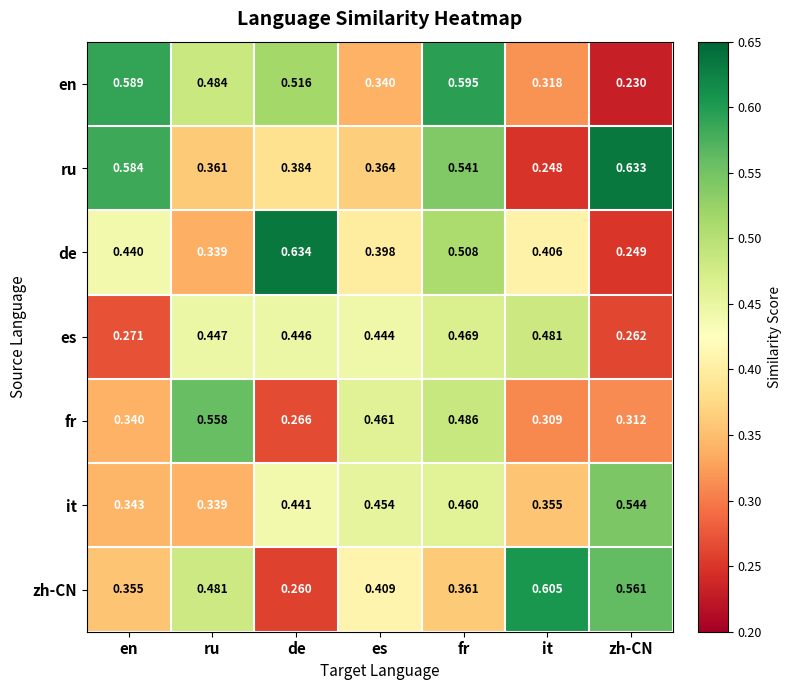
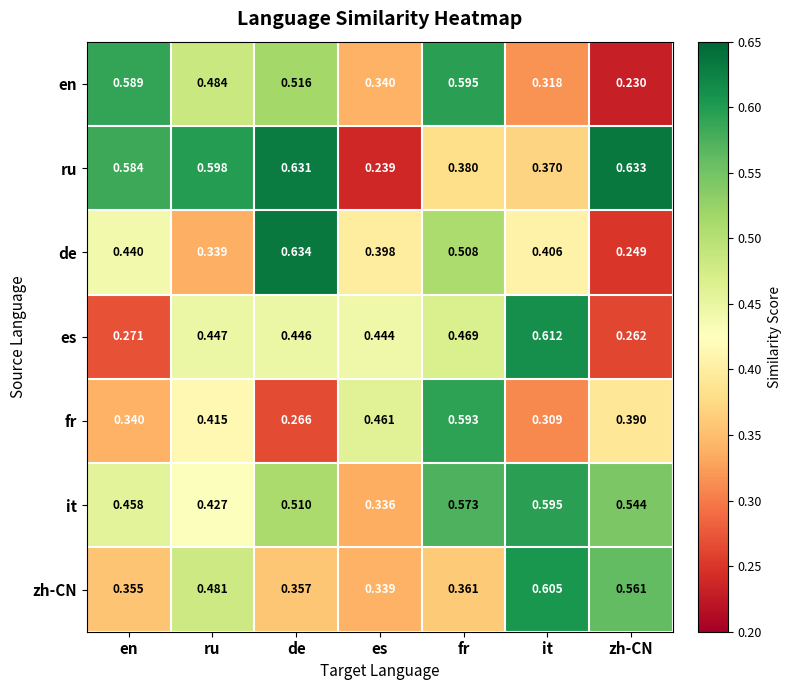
ru, ru: 0.361 -> 0.598
ru, de: 0.384 -> 0.631
ru, es: 0.364 -> 0.239
ru, fr: 0.541 -> 0.380
ru, it: 0.248 -> 0.370
es, it: 0.481 -> 0.612
fr, ru: 0.558 -> 0.415
fr, fr: 0.486 -> 0.593
fr, zh-CN: 0.312 -> 0.390
it, en: 0.343 -> 0.458
it, ru: 0.339 -> 0.427
it, de: 0.441 -> 0.510
it, es: 0.454 -> 0.336
it, fr: 0.460 -> 0.573
it, it: 0.355 -> 0.595
zh-CN, de: 0.260 -> 0.357
zh-CN, es: 0.409 -> 0.339
